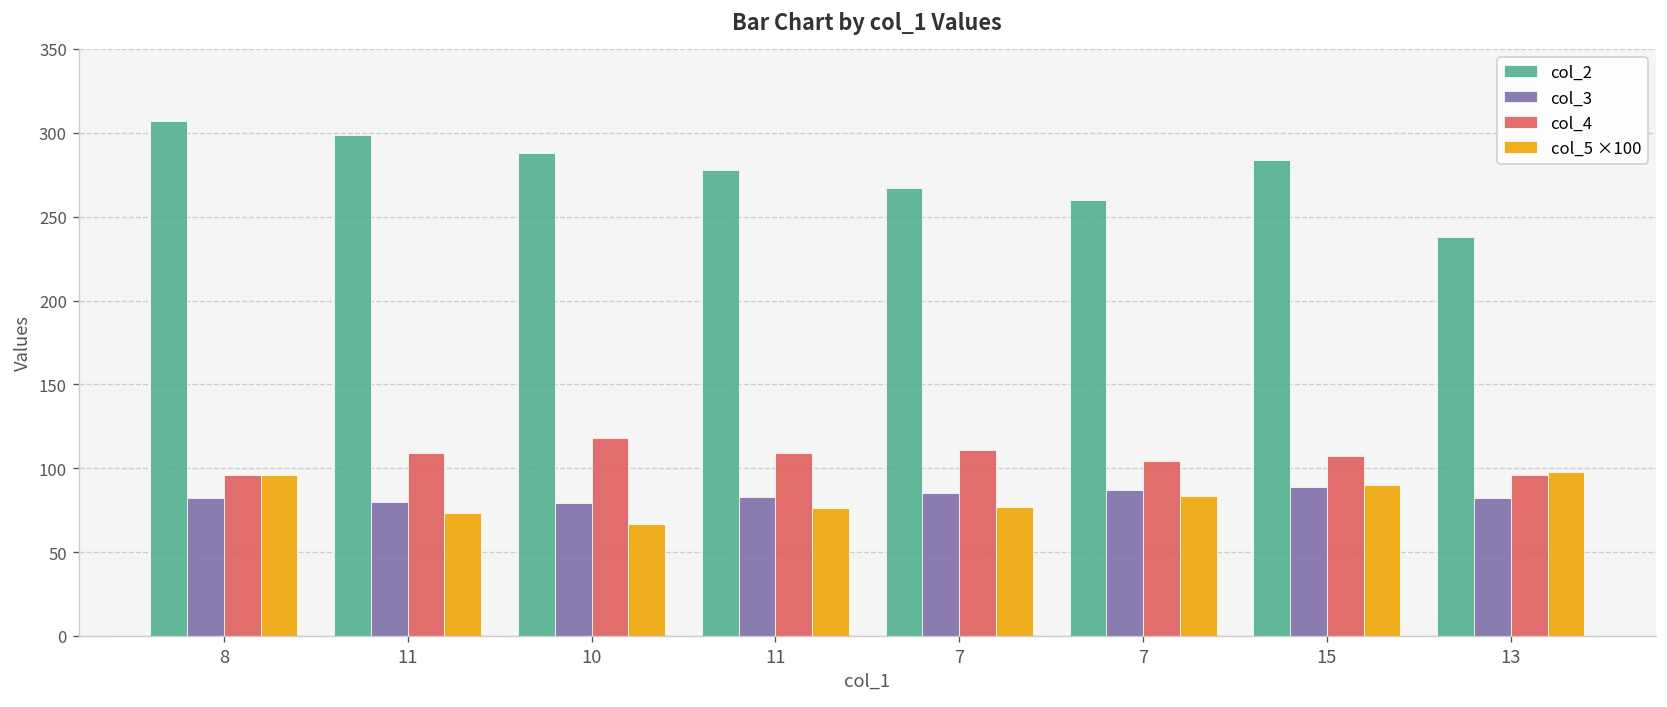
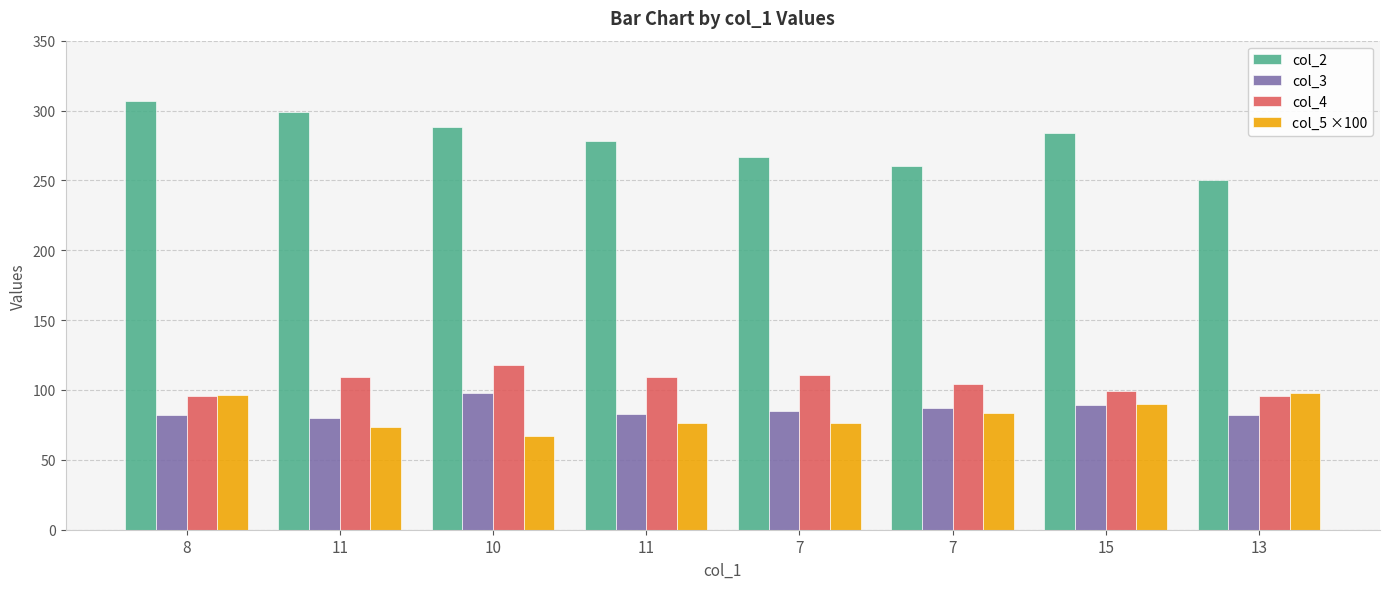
col_3, 10: 79 -> 98
col_4, 15: 107 -> 99
col_2, 13: 238 -> 250
